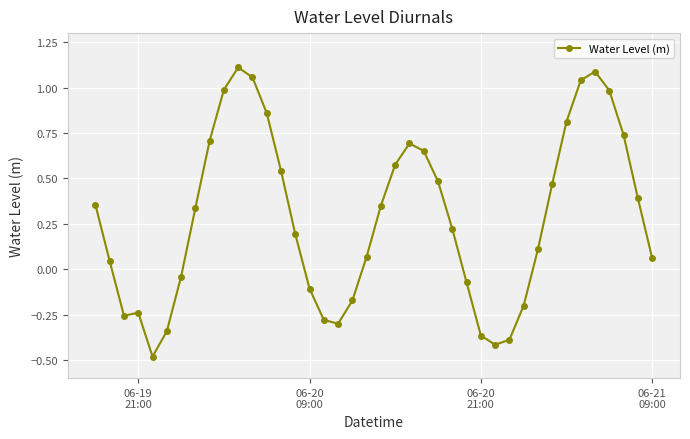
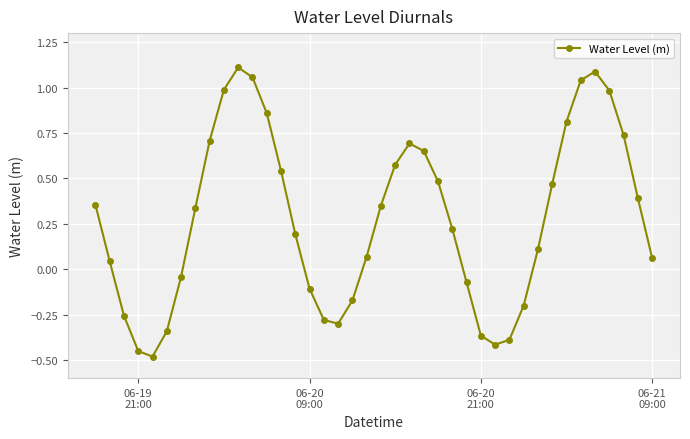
06-19 21:00: -0.24 -> -0.45
